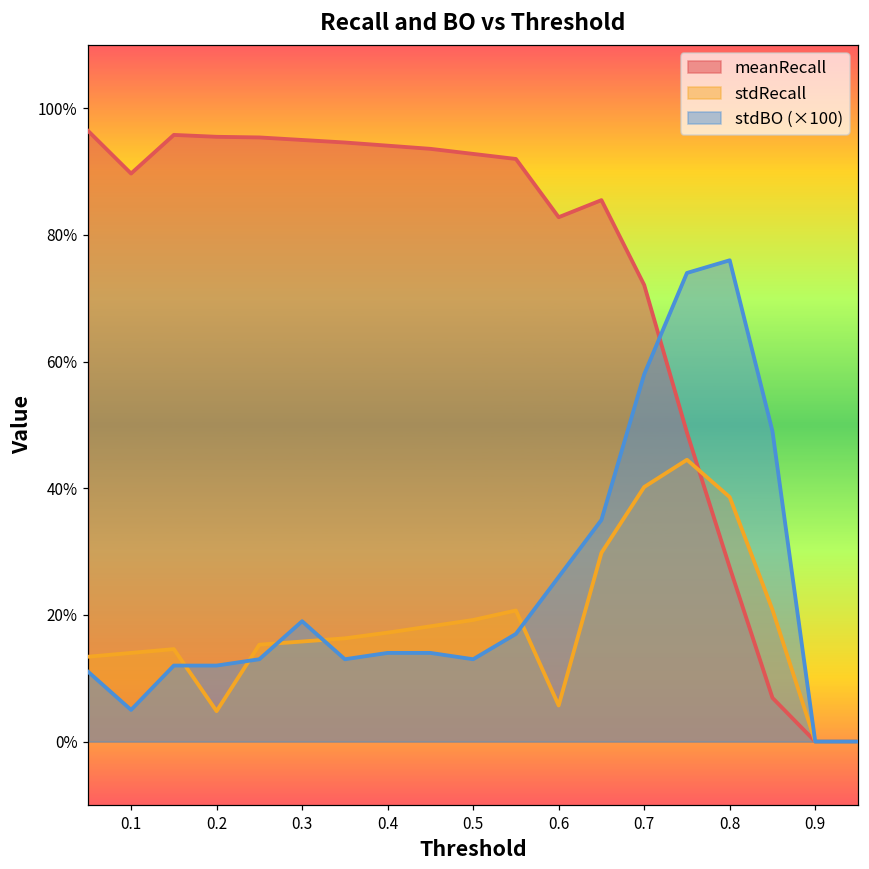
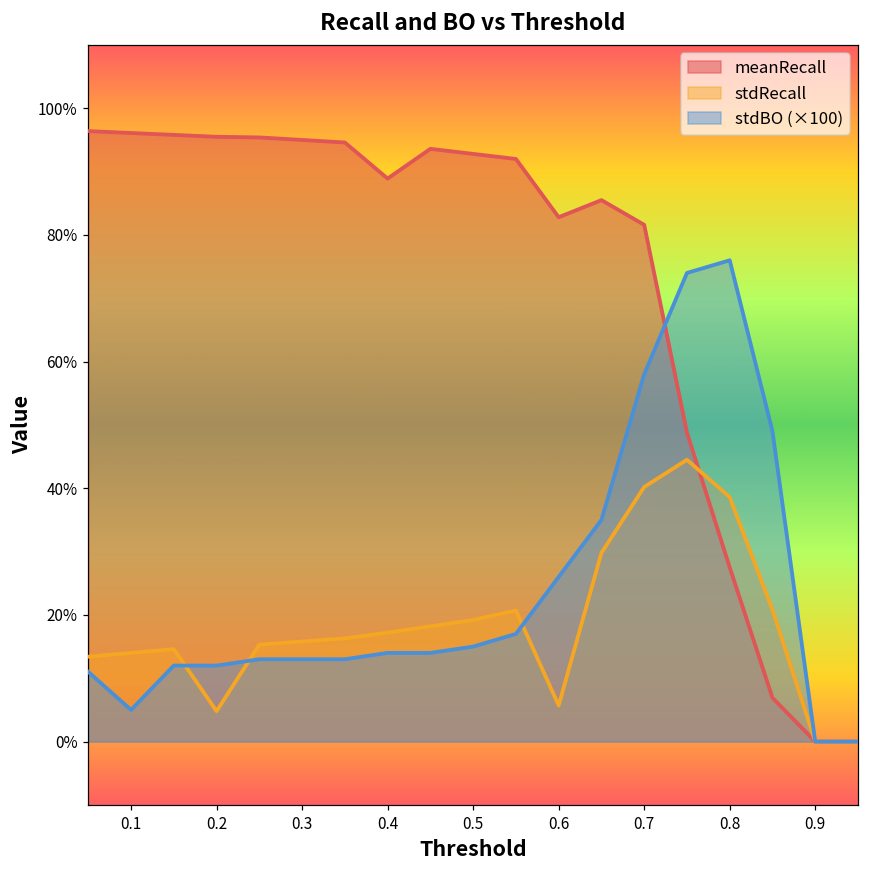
meanRecall, 0.1: 90% -> 96%
stdBO (×100), 0.3: 19% -> 13%
meanRecall, 0.4: 94% -> 89%
stdBO (×100), 0.5: 13% -> 15%
meanRecall, 0.7: 72% -> 82%
